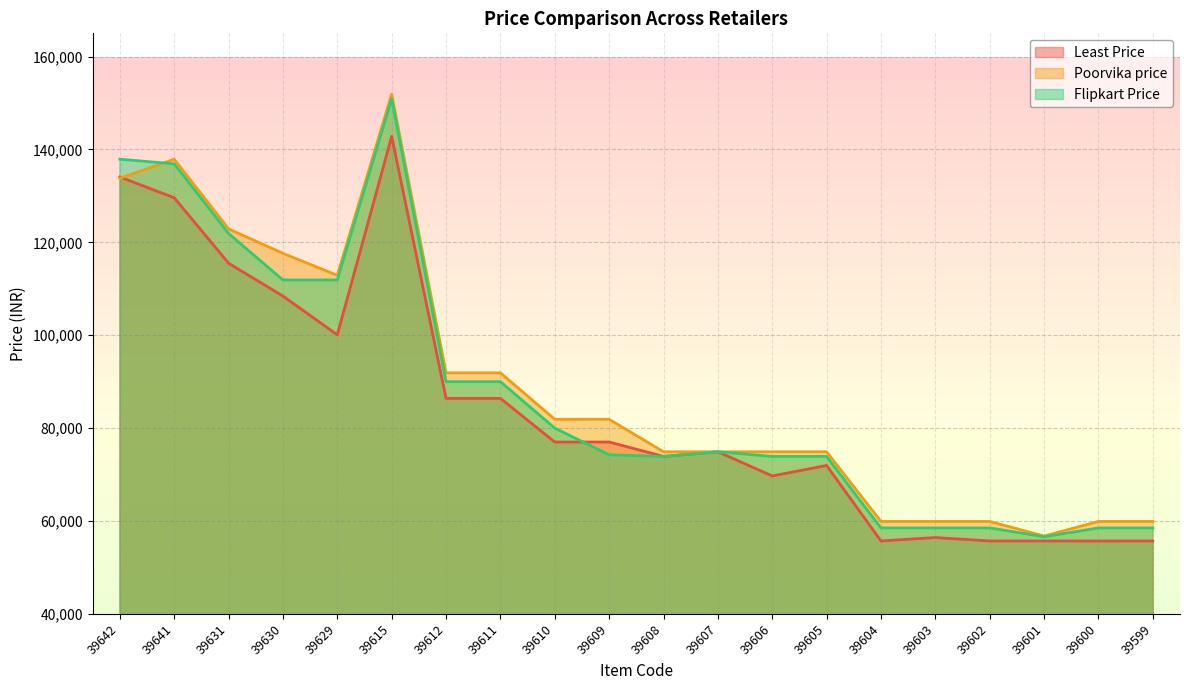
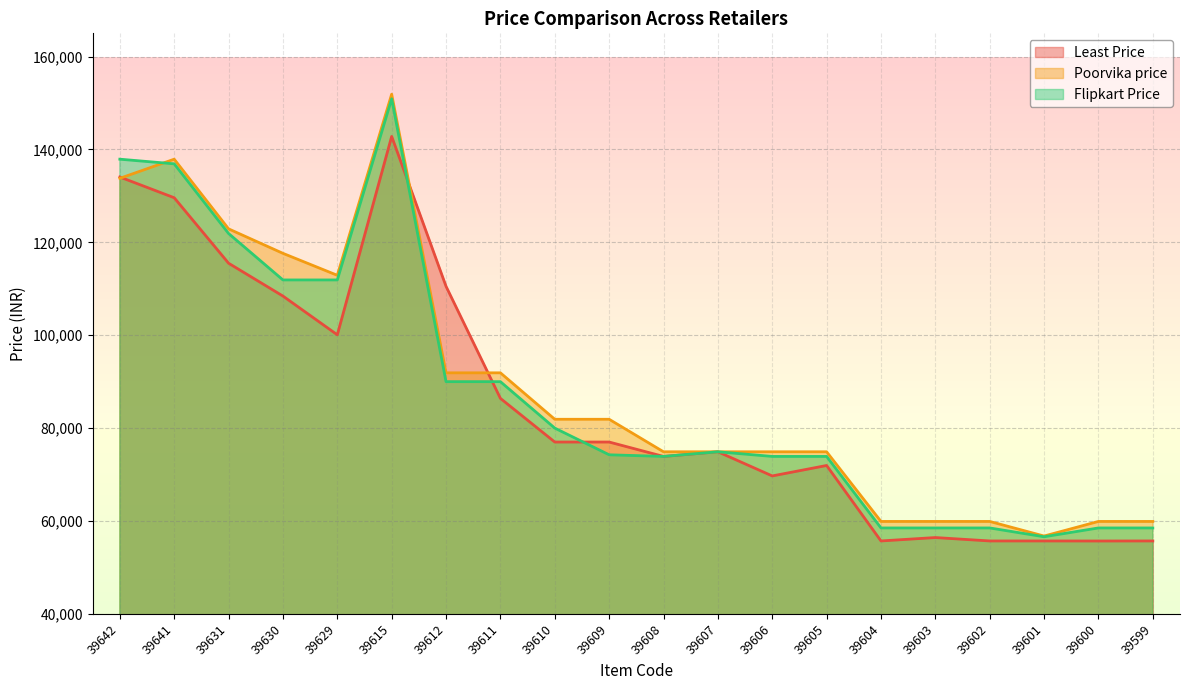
Least Price, 39612: 86,000 -> 111,000
